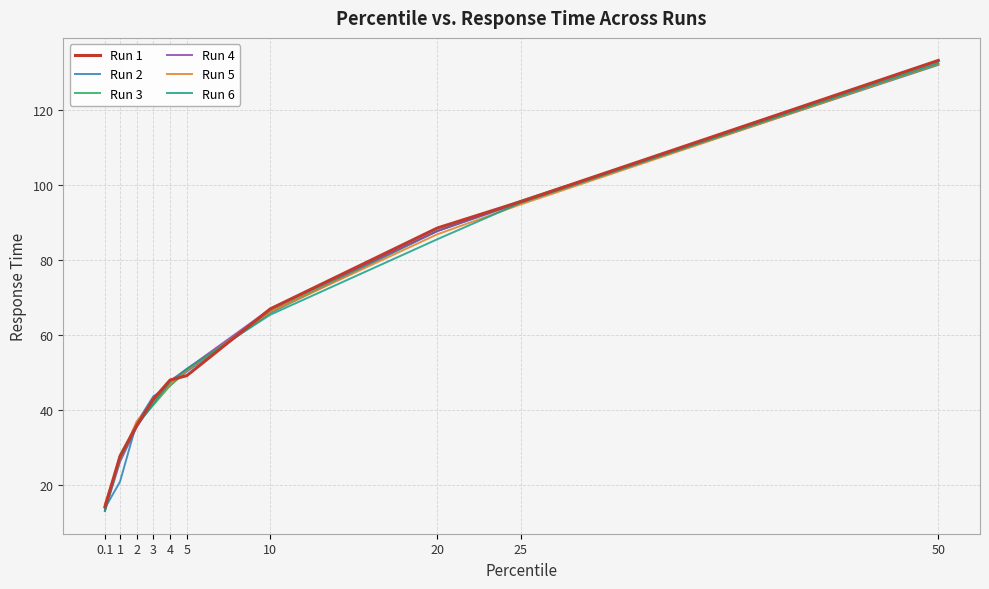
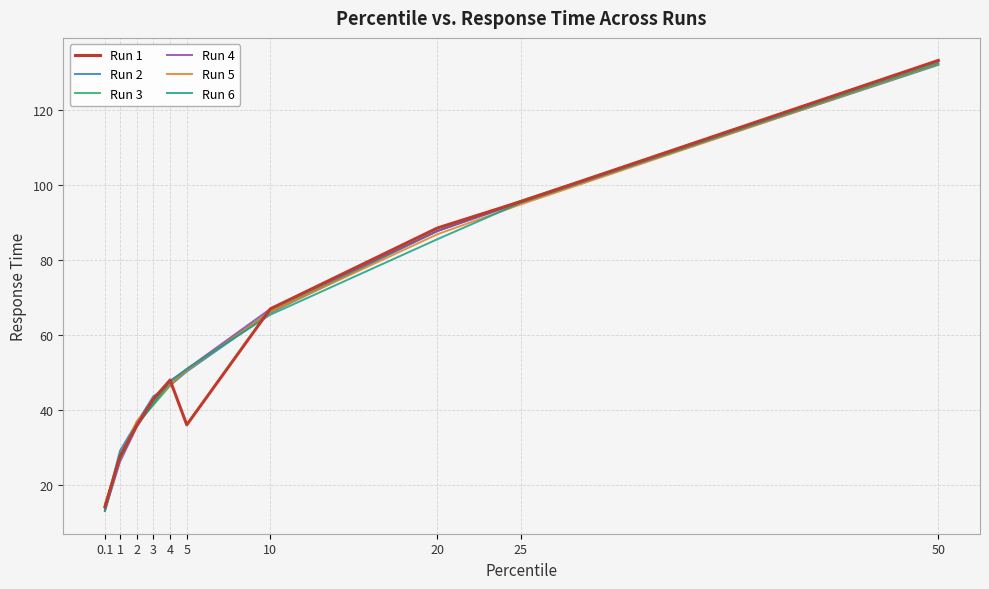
Run 2, 1: 21 -> 29
Run 1, 5: 49 -> 36
